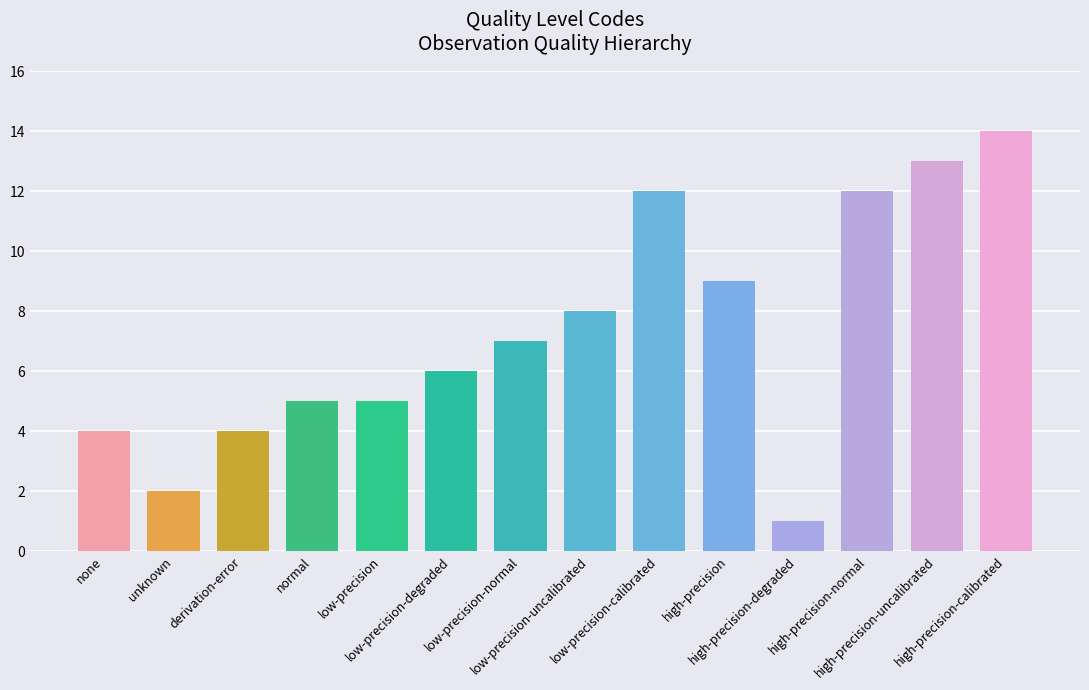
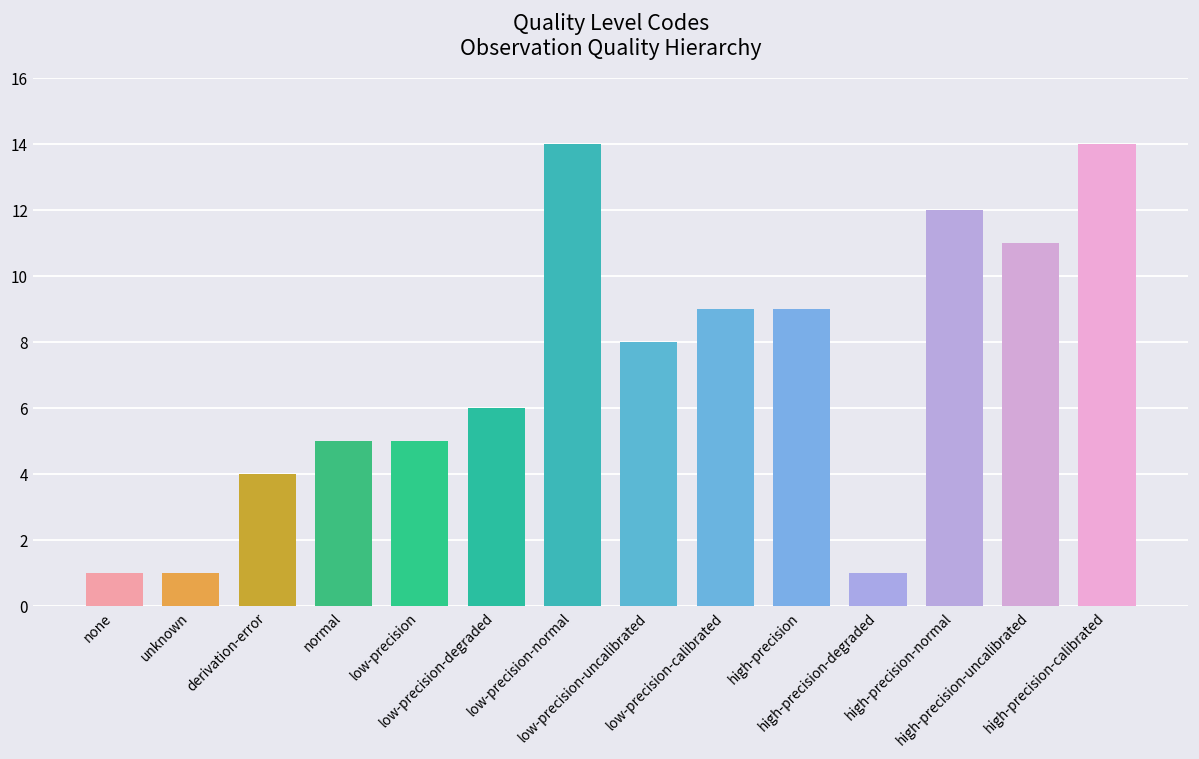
none: 4 -> 1
unknown: 2 -> 1
low-precision-normal: 7 -> 14
low-precision-calibrated: 12 -> 9
high-precision-uncalibrated: 13 -> 11
